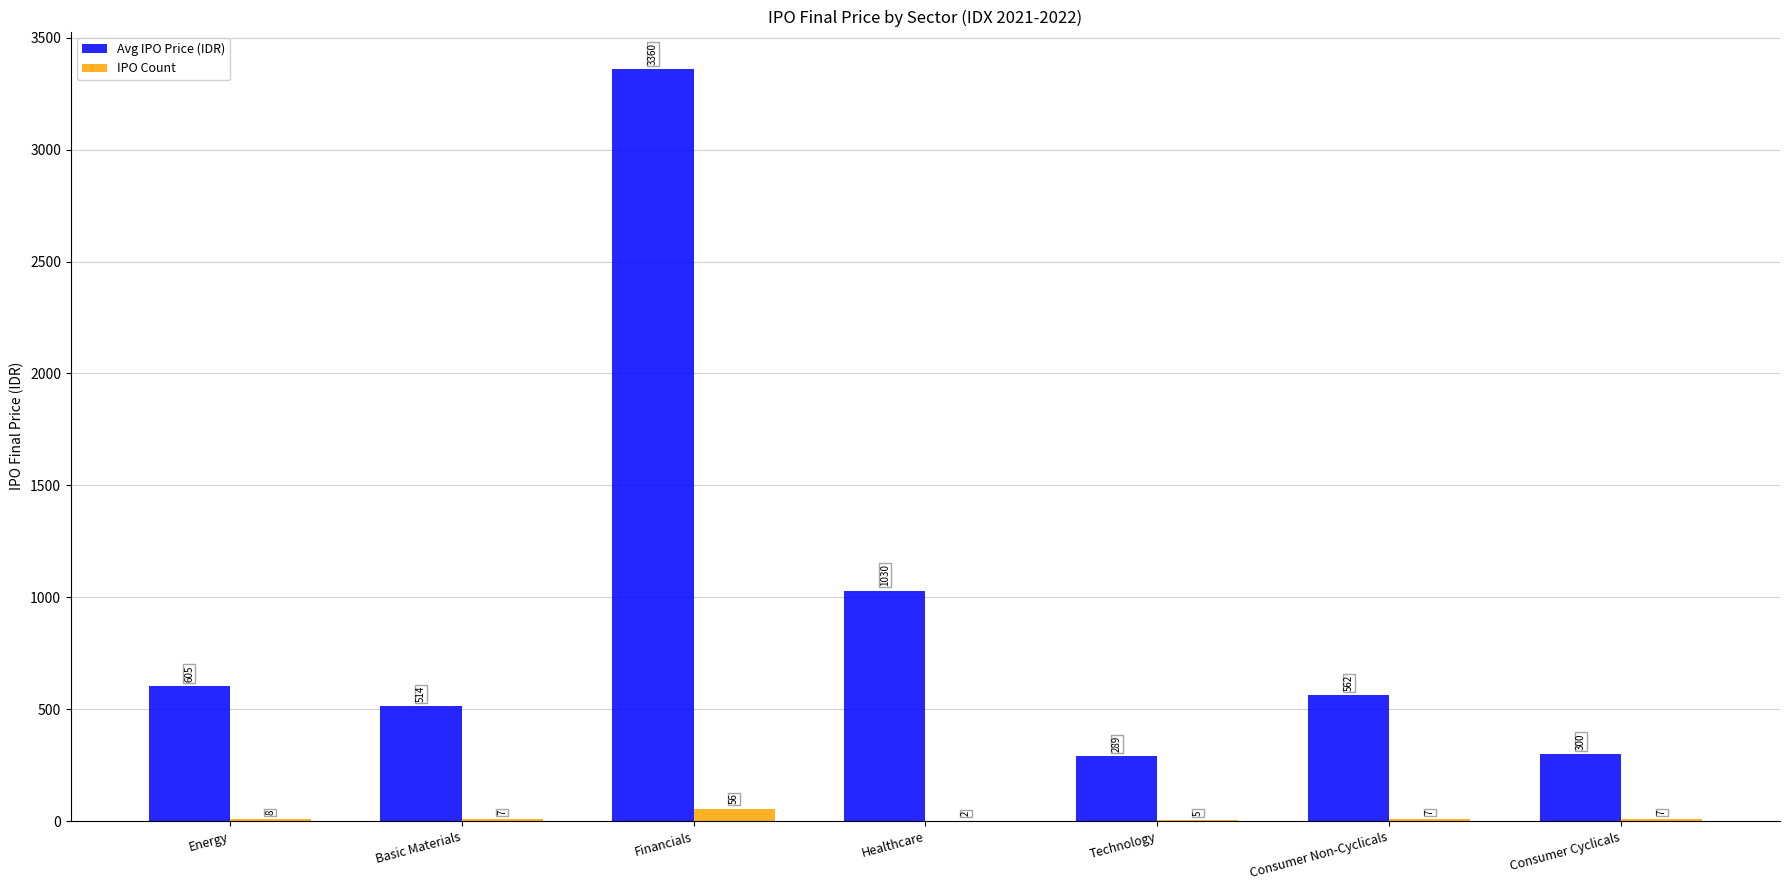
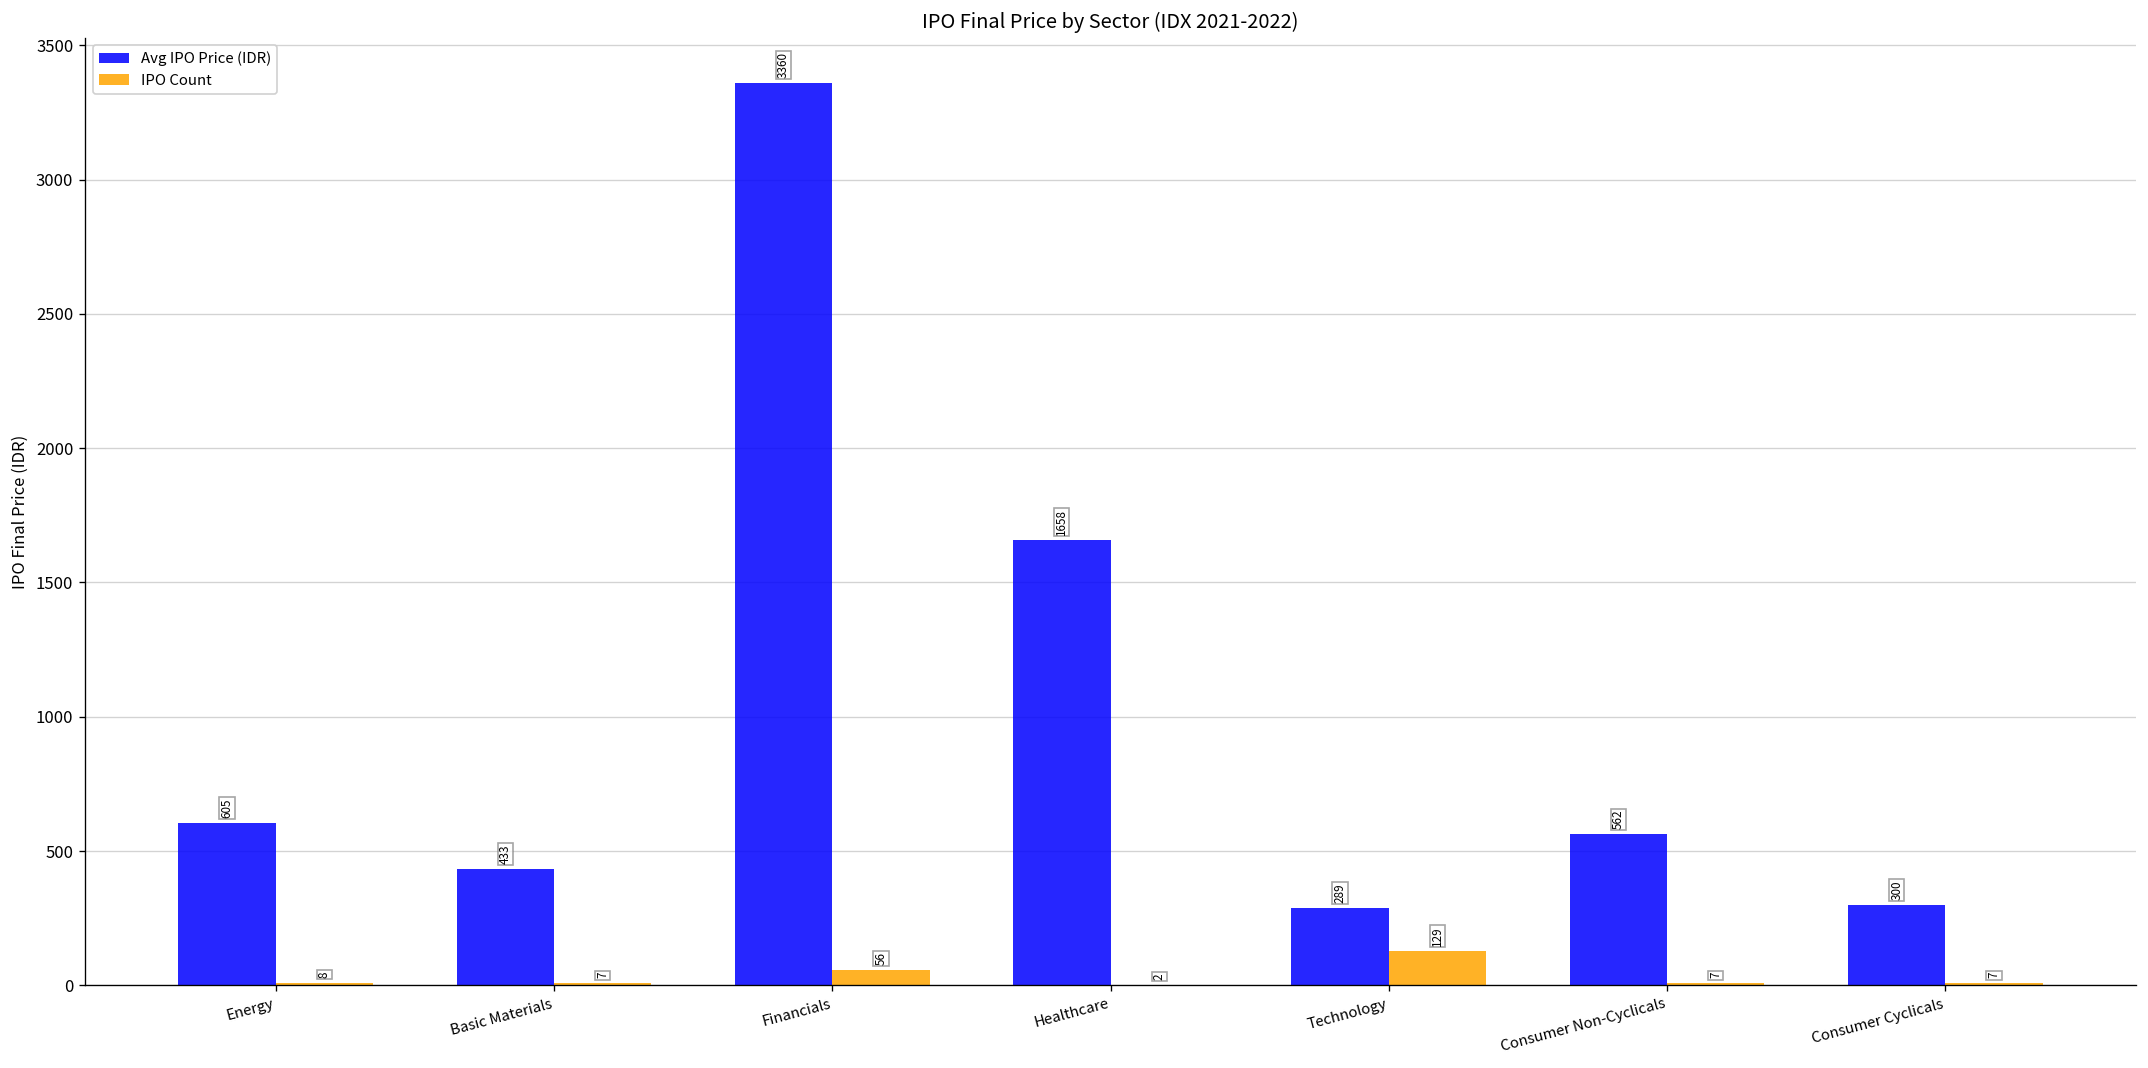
Avg IPO Price (IDR), Basic Materials: 514 -> 433
Avg IPO Price (IDR), Healthcare: 1030 -> 1658
IPO Count, Technology: 5 -> 129
